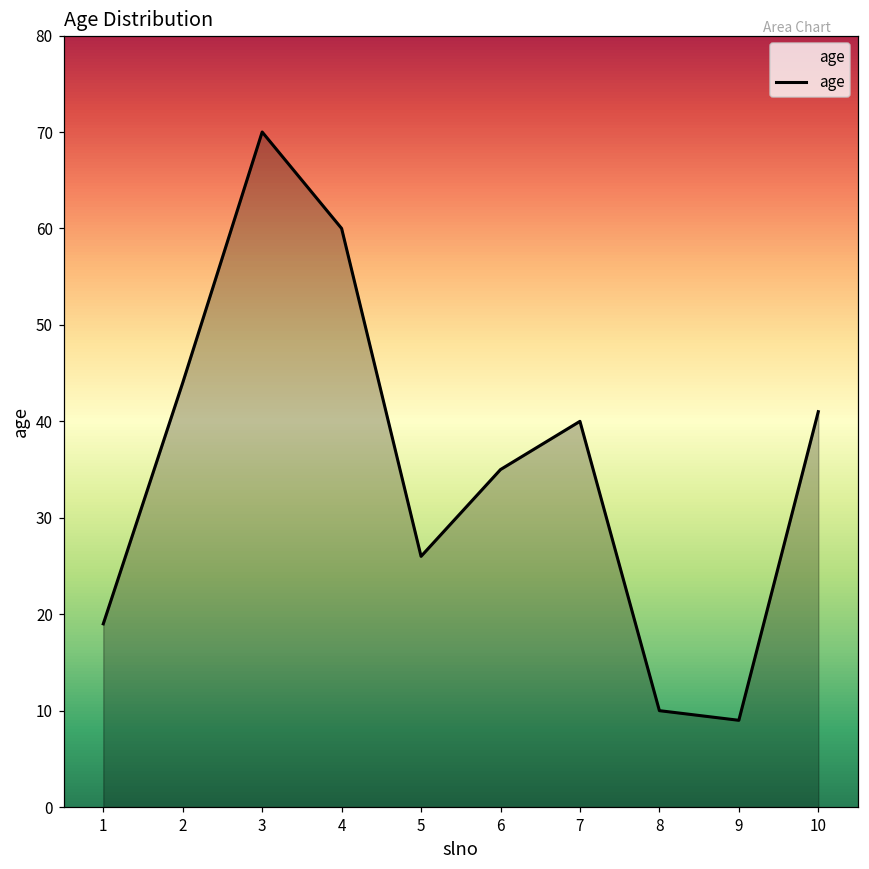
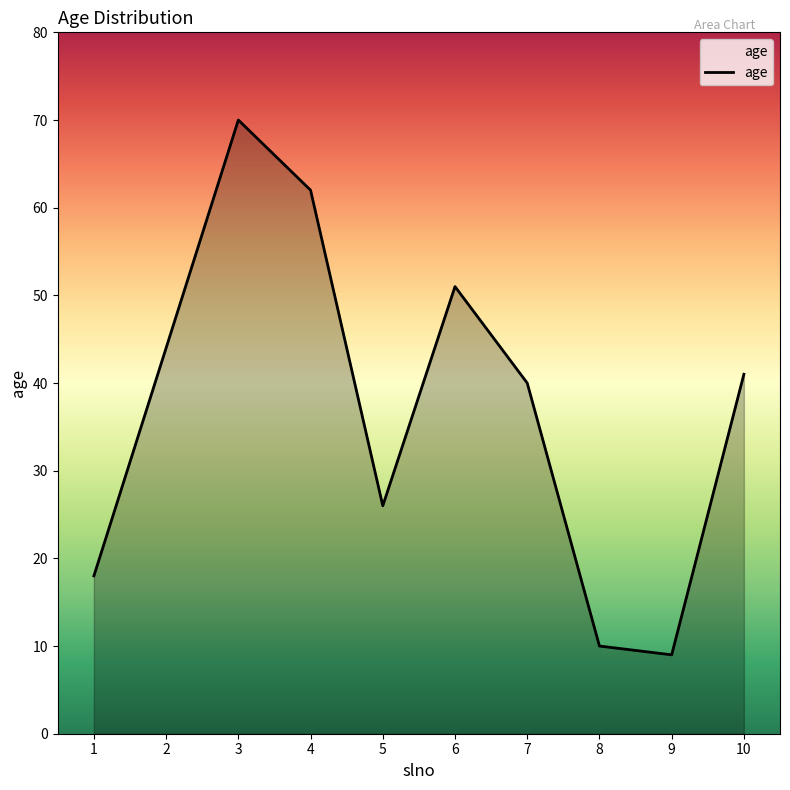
1: 19 -> 18
4: 60 -> 62
6: 35 -> 51
